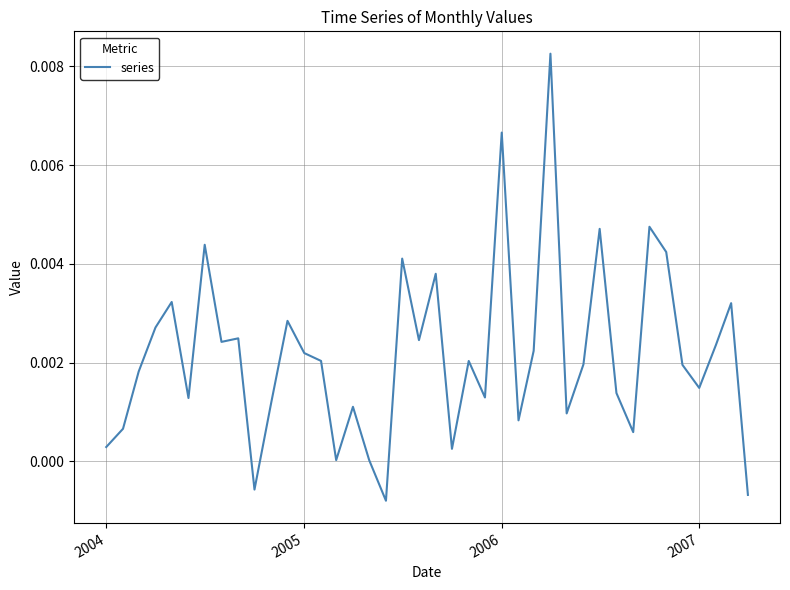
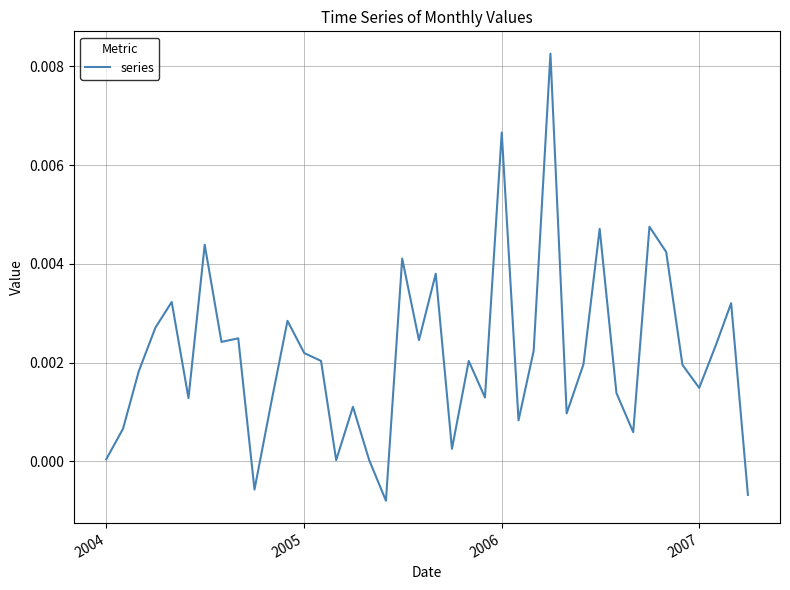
2004: 0.0003 -> 0.0000
